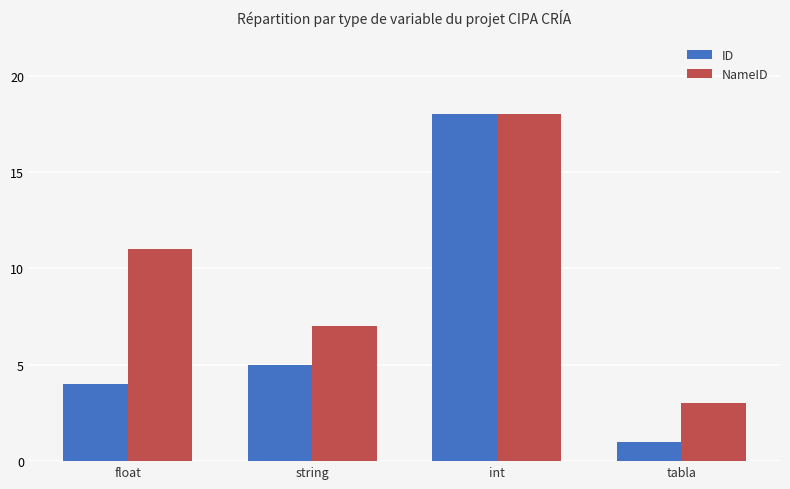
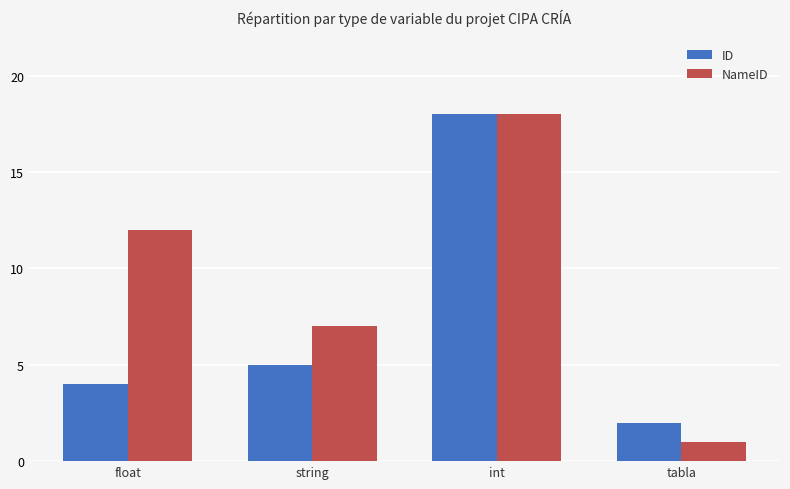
NameID, float: 11 -> 12
ID, tabla: 1 -> 2
NameID, tabla: 3 -> 1
